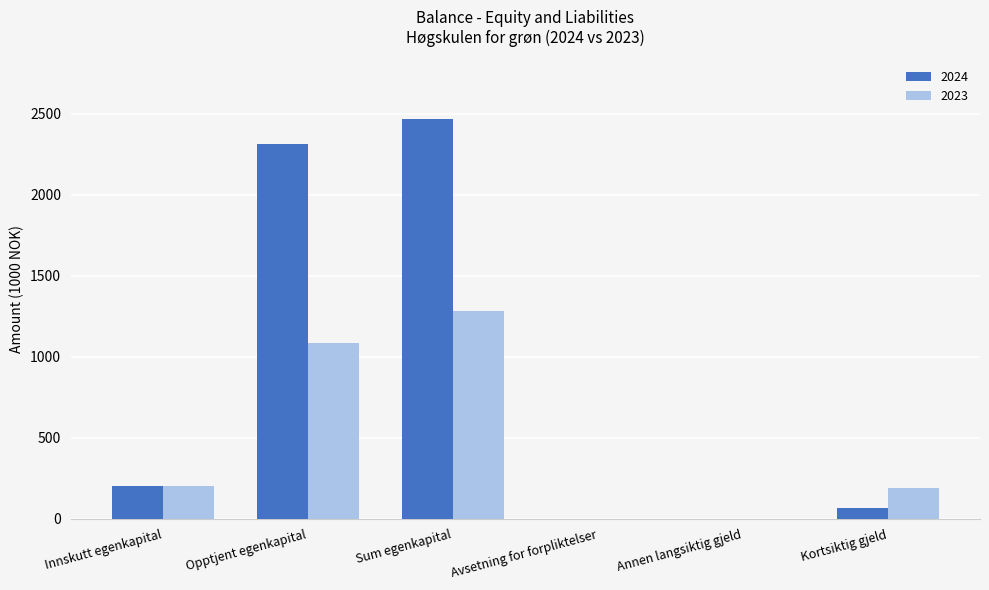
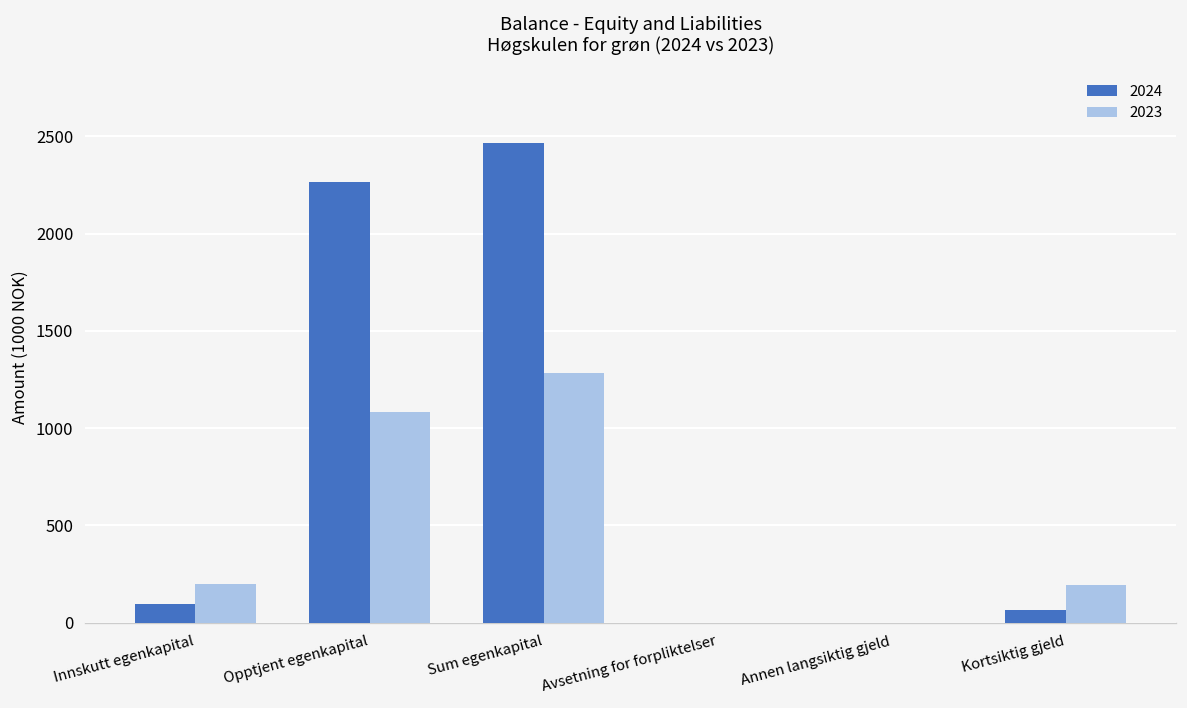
2024, Innskutt egenkapital: 200 -> 100
2024, Opptjent egenkapital: 2320 -> 2260
